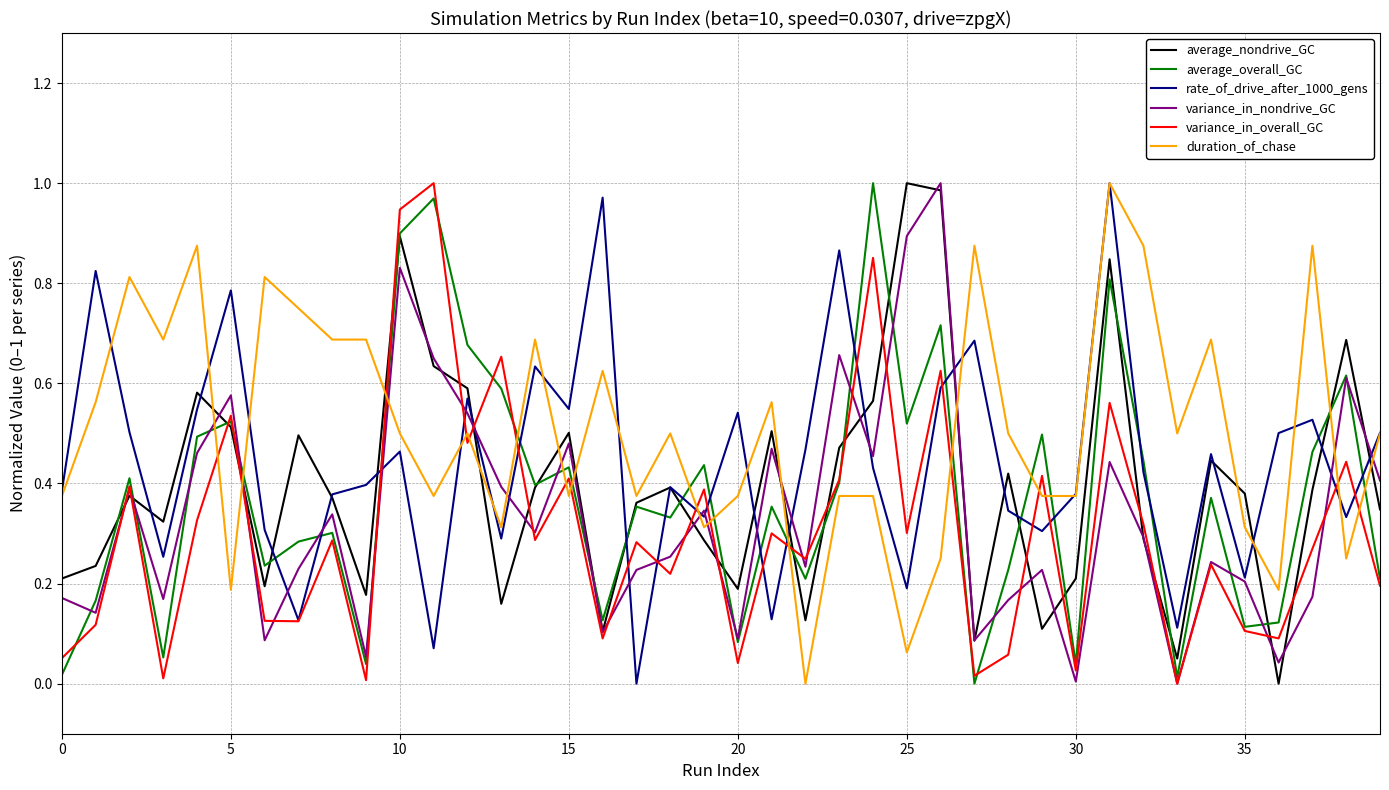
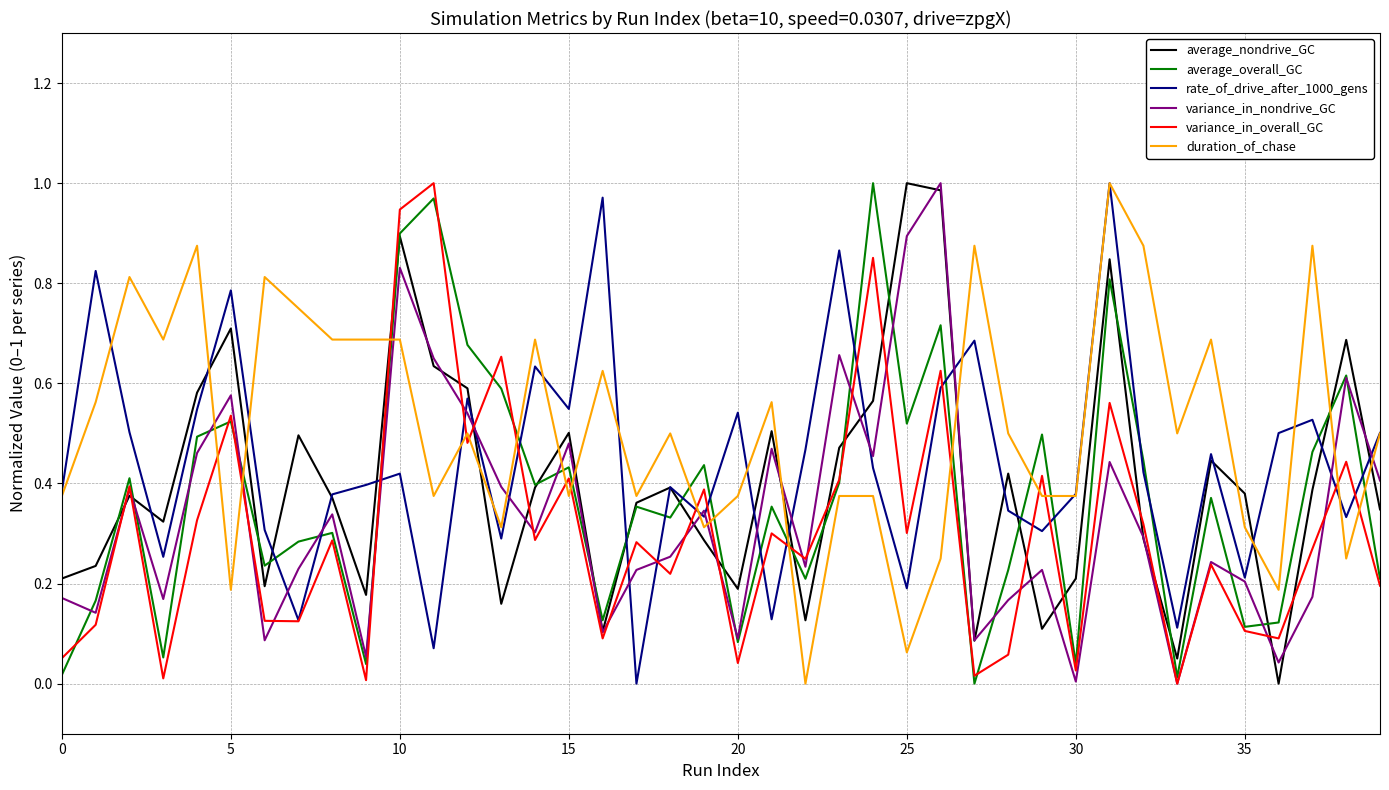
average_nondrive_GC, 5: 0.51 -> 0.71
rate_of_drive_after_1000_gens, 10: 0.46 -> 0.42
duration_of_chase, 10: 0.50 -> 0.69
